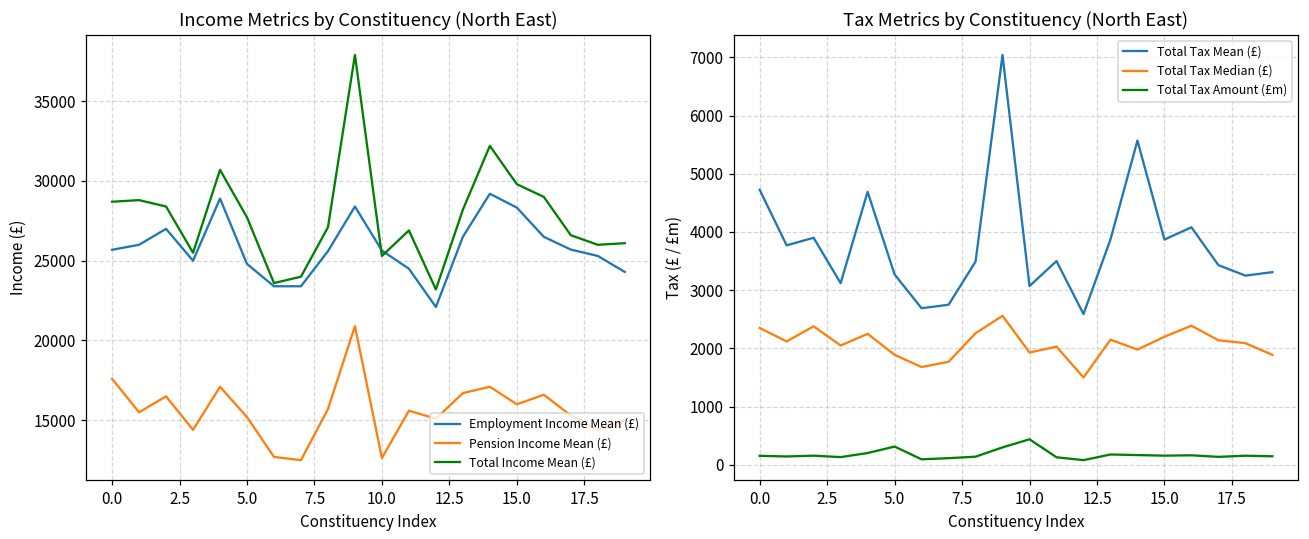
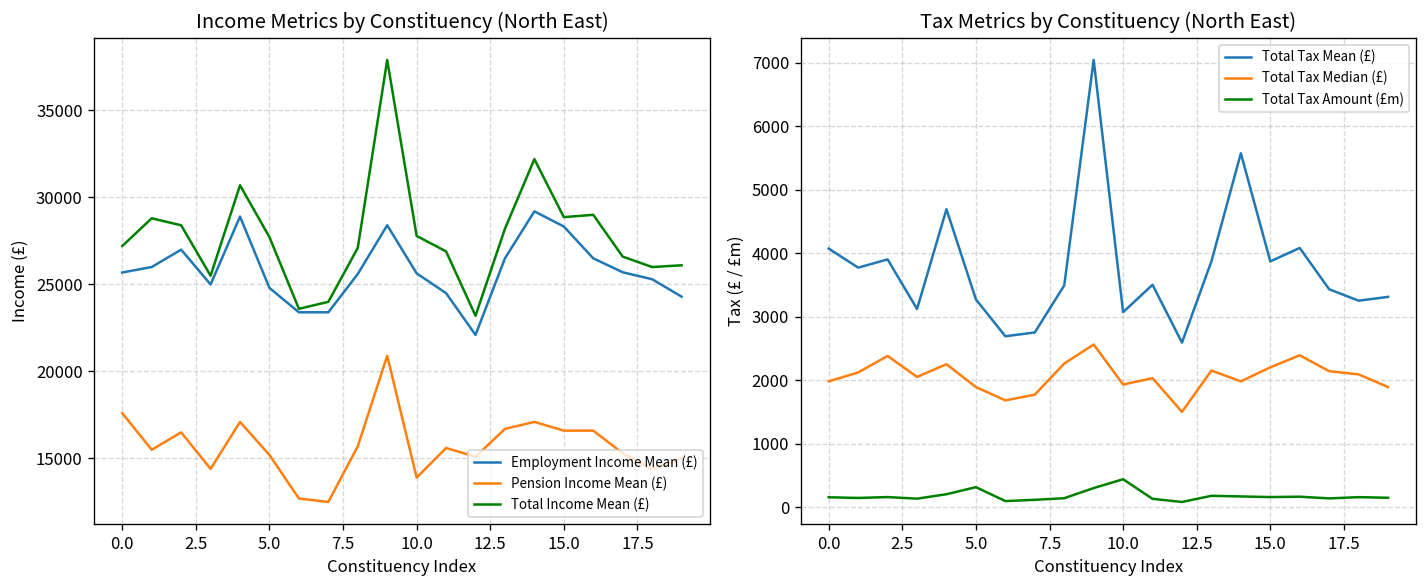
Income Metrics by Constituency (North East), Total Income Mean (£), 0.0: 28700 -> 27200
Income Metrics by Constituency (North East), Pension Income Mean (£), 10.0: 12600 -> 13900
Income Metrics by Constituency (North East), Total Income Mean (£), 10.0: 25300 -> 27800
Income Metrics by Constituency (North East), Pension Income Mean (£), 15.0: 16000 -> 16600
Income Metrics by Constituency (North East), Total Income Mean (£), 15.0: 29800 -> 28900
Tax Metrics by Constituency (North East), Total Tax Mean (£), 0.0: 4700 -> 4100
Tax Metrics by Constituency (North East), Total Tax Median (£), 0.0: 2400 -> 2000
